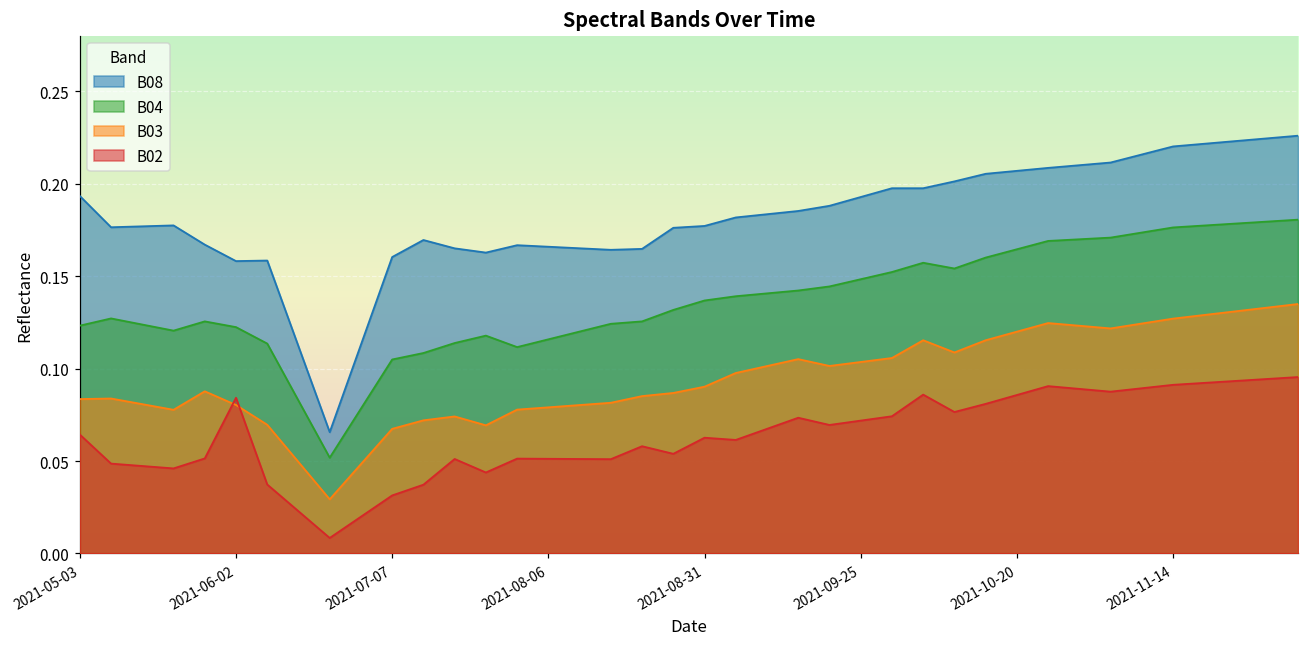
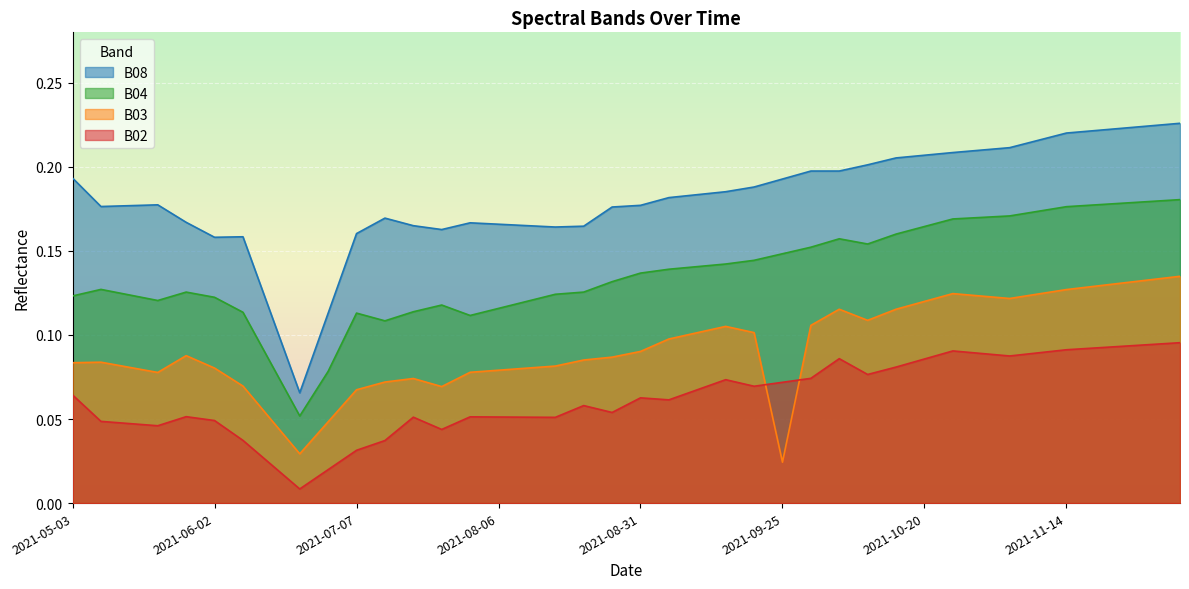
B02, 2021-06-02: 0.084 -> 0.049
B04, 2021-07-07: 0.105 -> 0.113
B03, 2021-09-25: 0.104 -> 0.024
